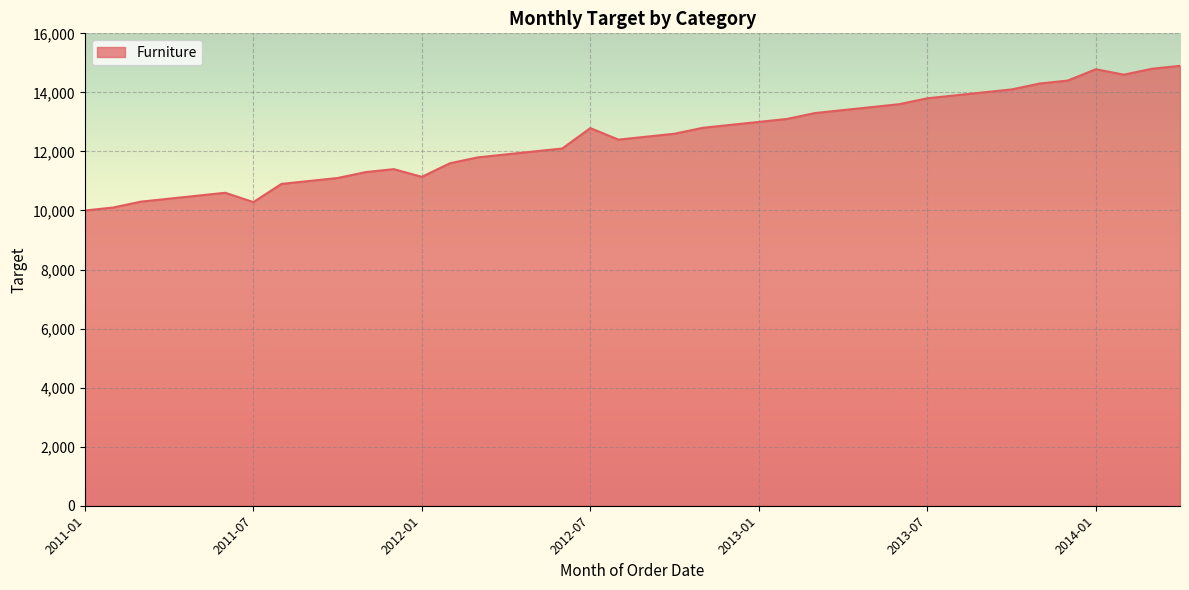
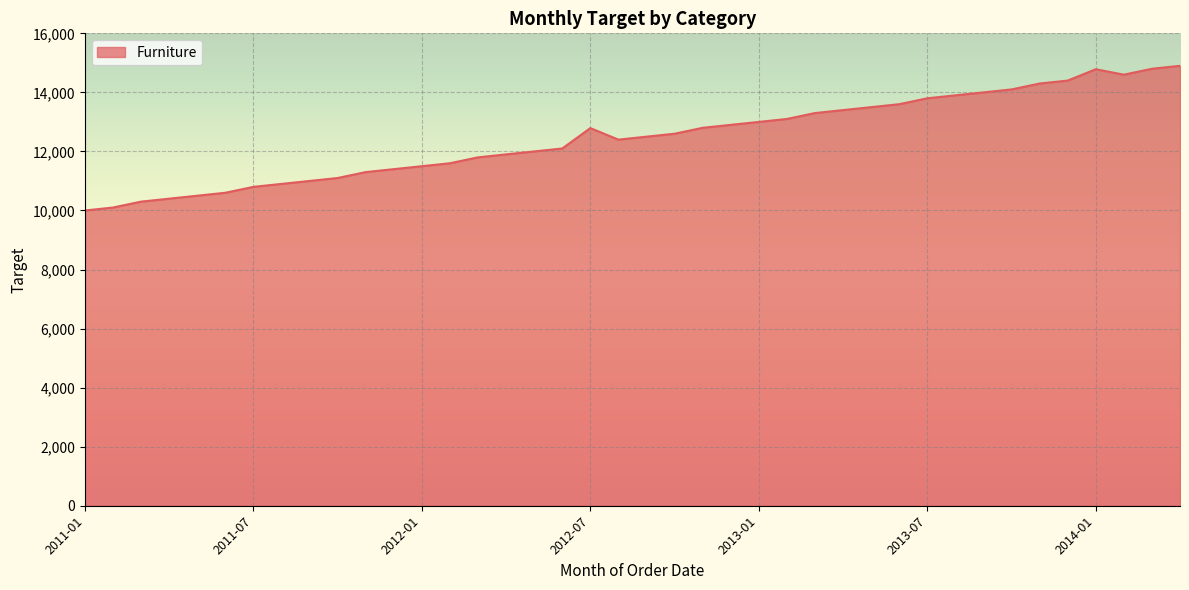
2011-07: 10,300 -> 10,800
2012-01: 11,100 -> 11,500
